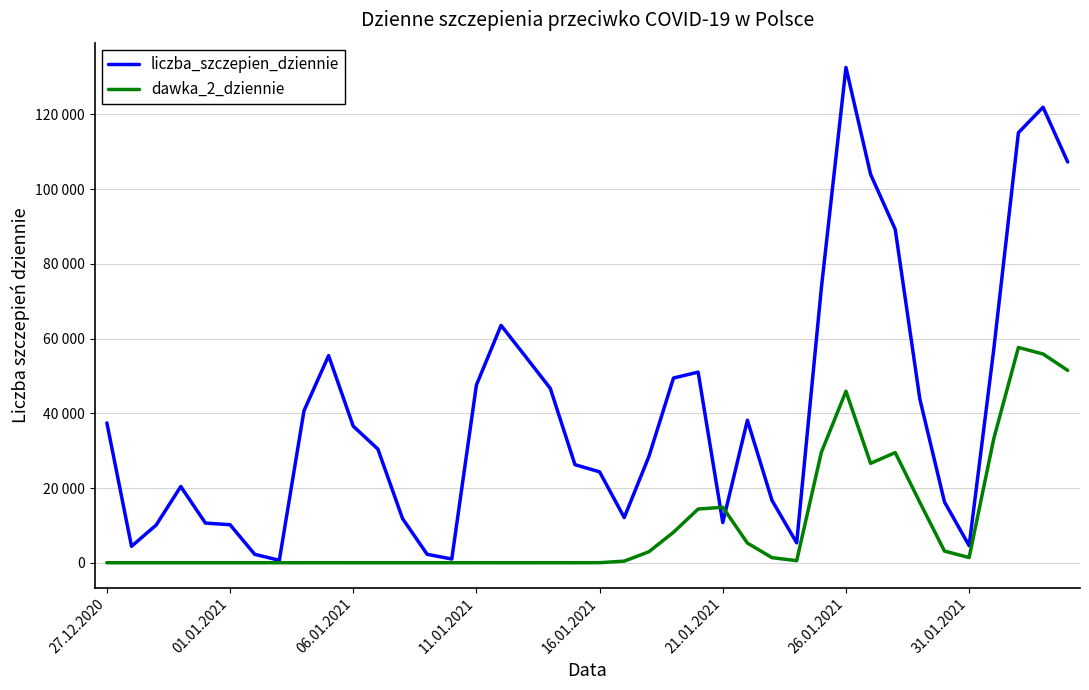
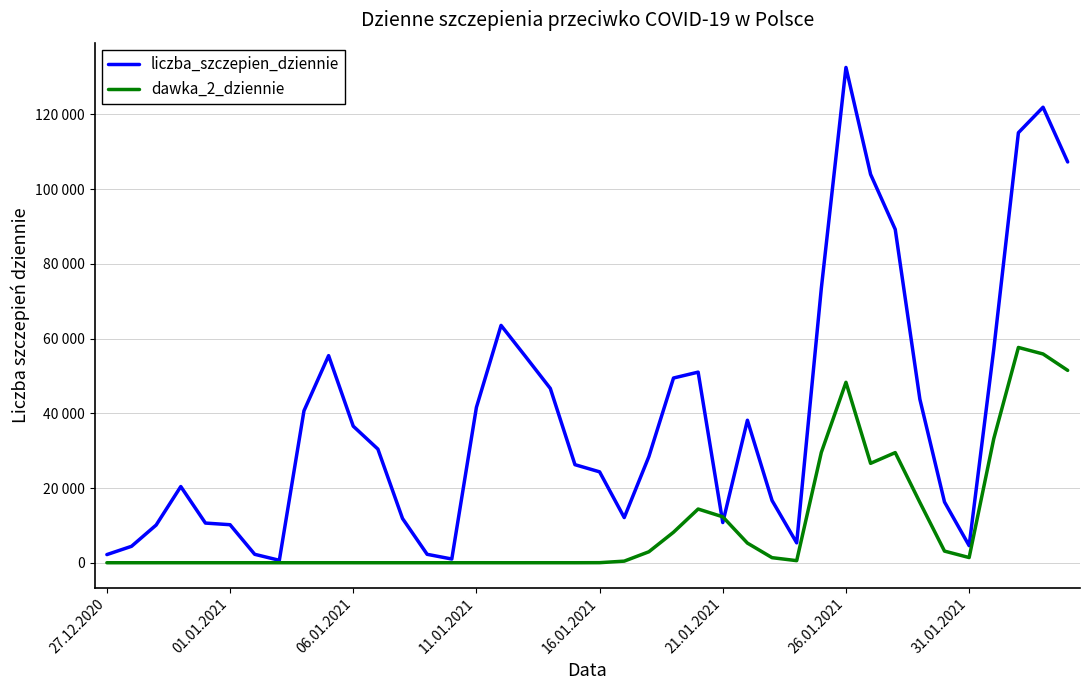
liczba_szczepien_dziennie, 27.12.2020: 37000 -> 2000
liczba_szczepien_dziennie, 11.01.2021: 48000 -> 42000
dawka_2_dziennie, 21.01.2021: 15000 -> 12000
dawka_2_dziennie, 26.01.2021: 46000 -> 48000
